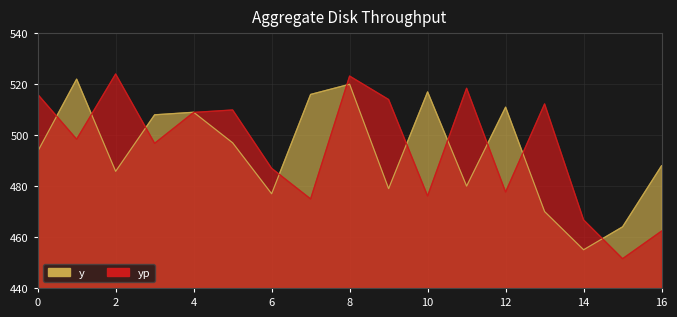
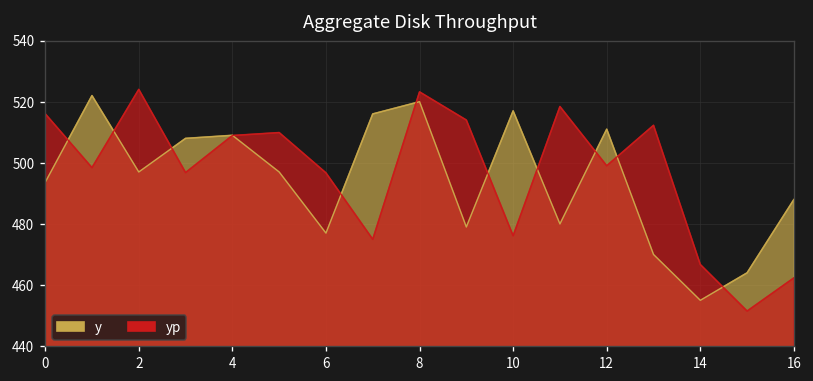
y, 2: 486 -> 497
yp, 6: 487 -> 497
yp, 12: 478 -> 499
